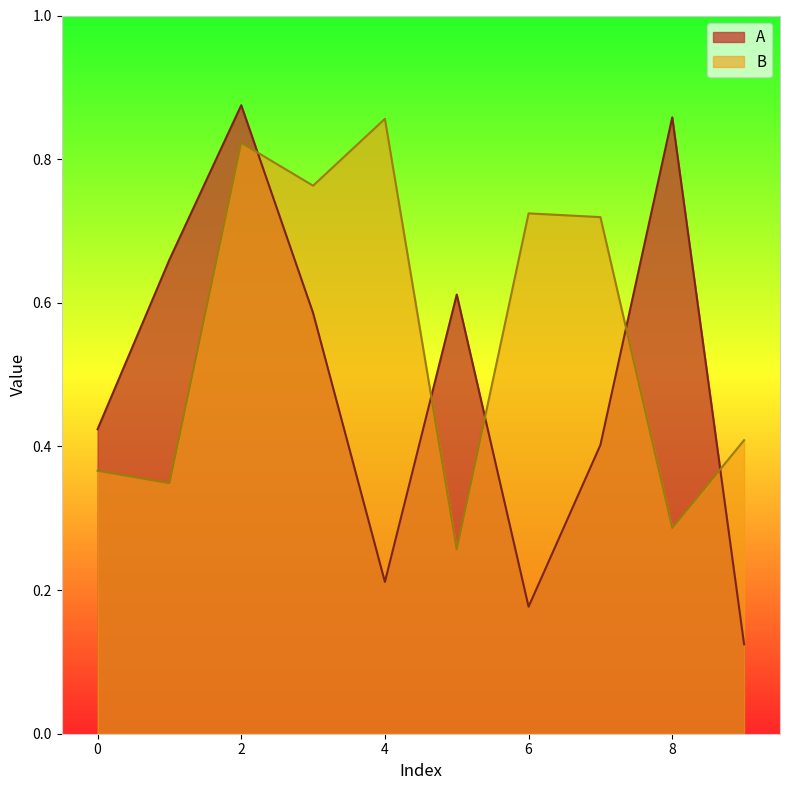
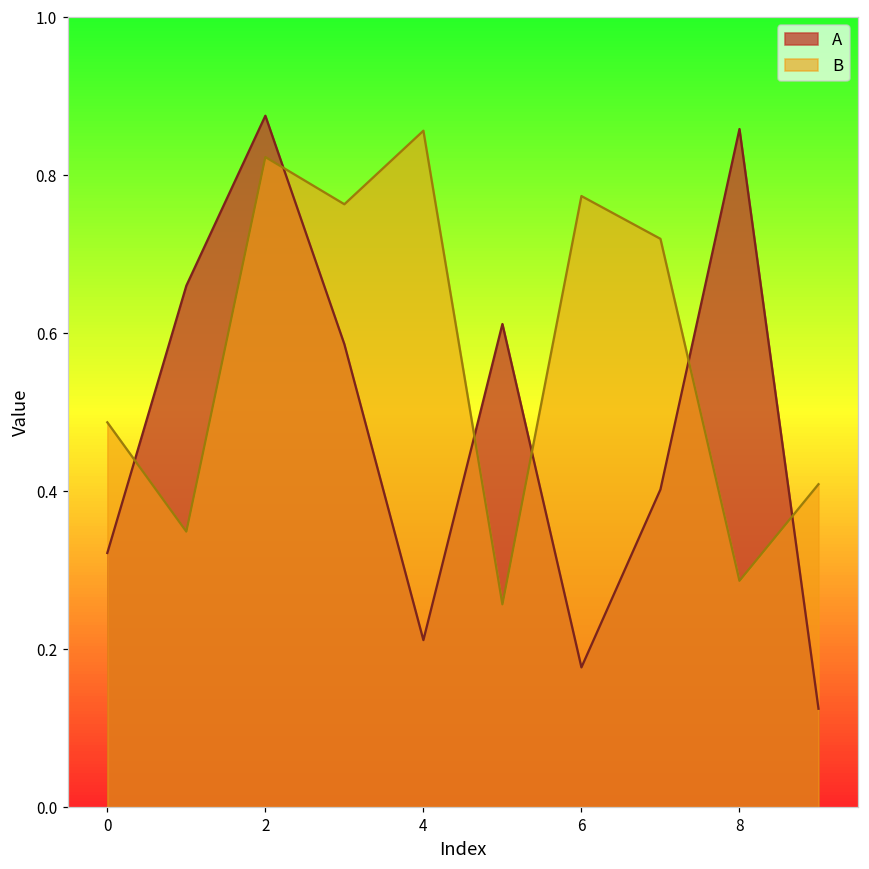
A, 0: 0.42 -> 0.32
B, 0: 0.37 -> 0.49
B, 6: 0.72 -> 0.77
